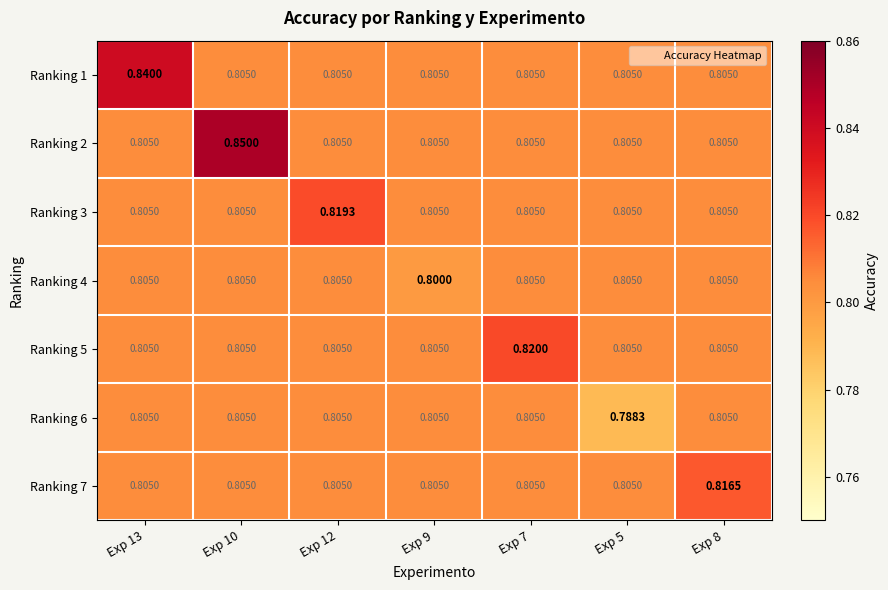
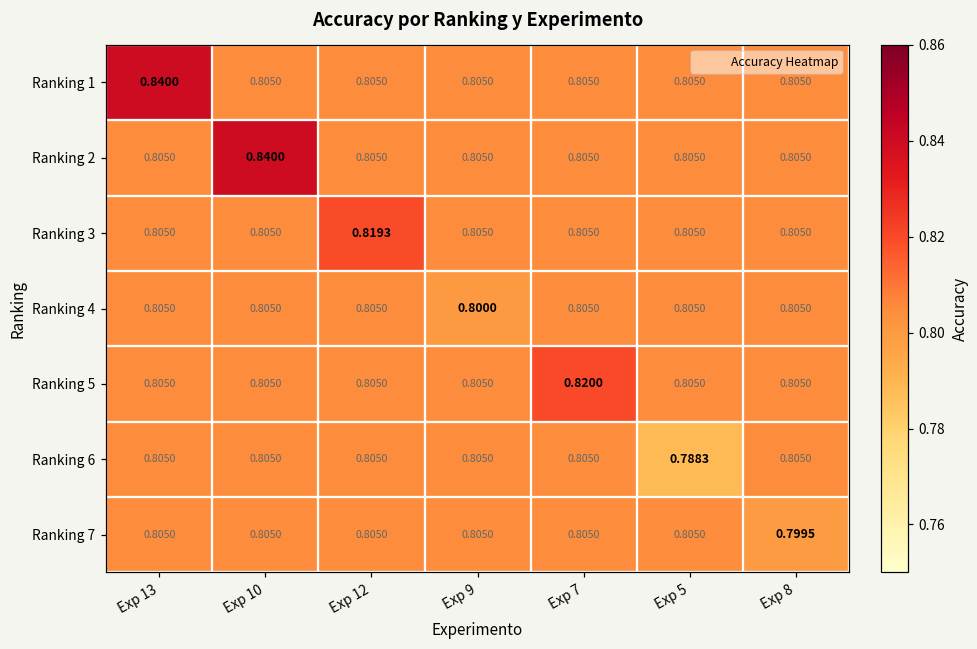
Ranking 2, Exp 10: 0.8500 -> 0.8400
Ranking 7, Exp 8: 0.8165 -> 0.7995
